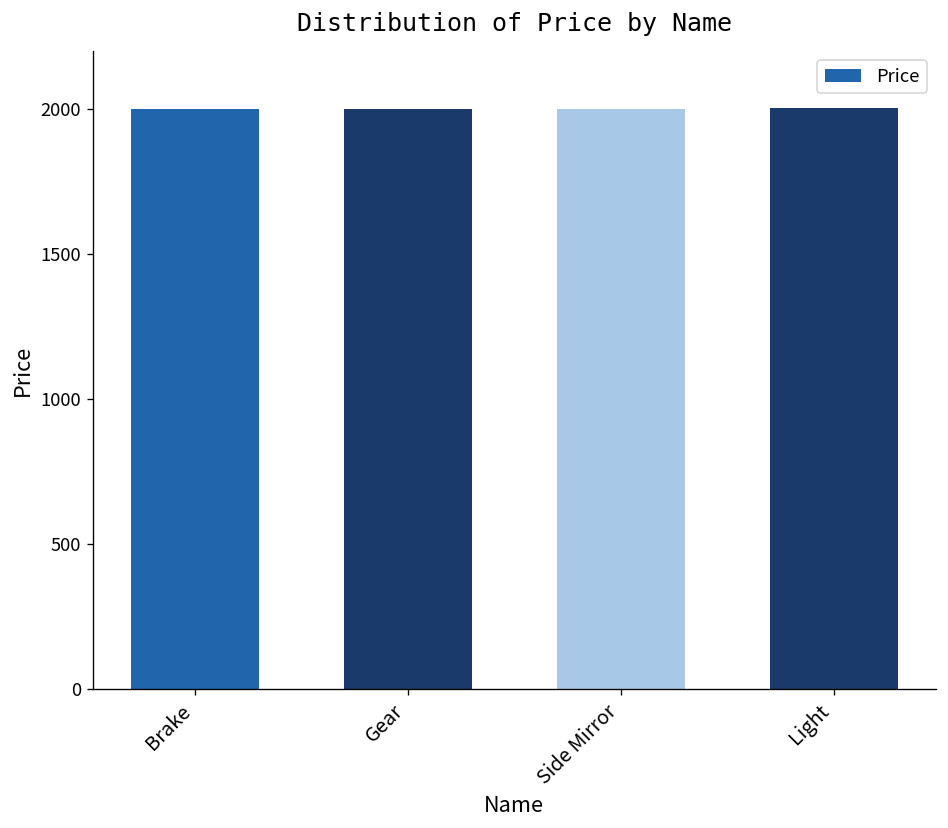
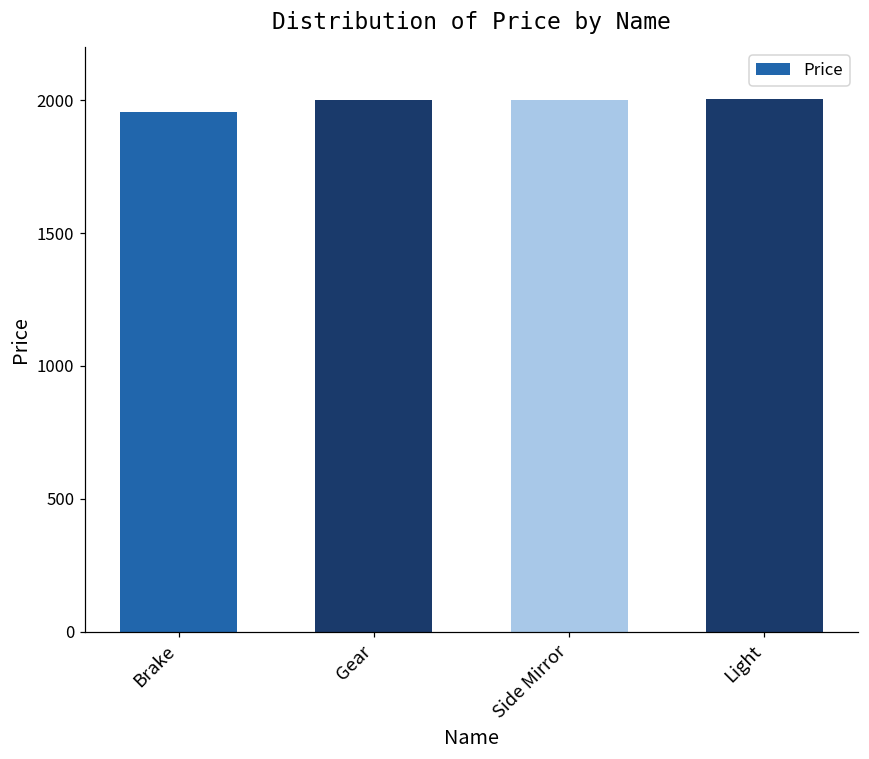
Brake: 2000 -> 1950
